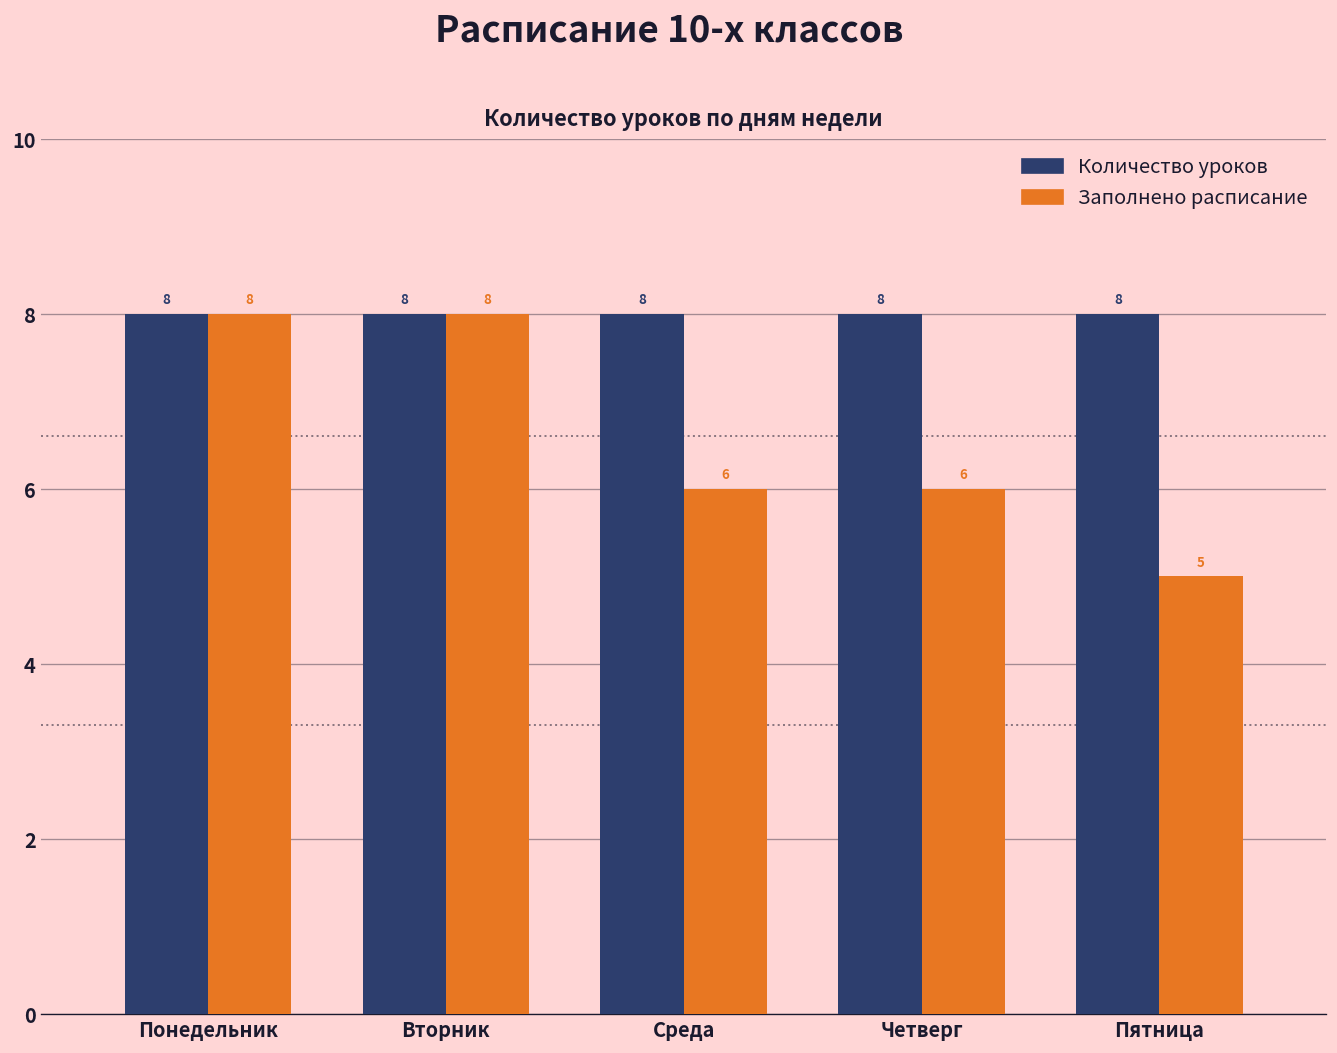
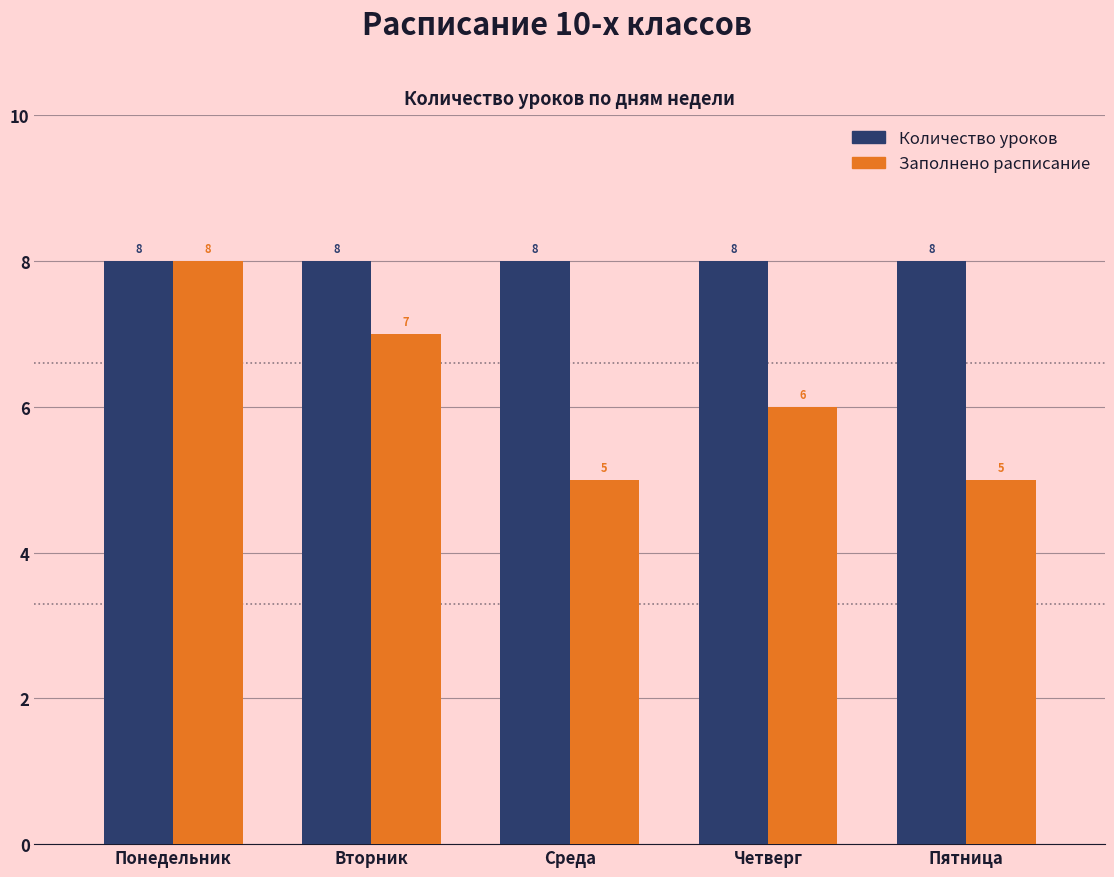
Заполнено расписание, Вторник: 8 -> 7
Заполнено расписание, Среда: 6 -> 5
